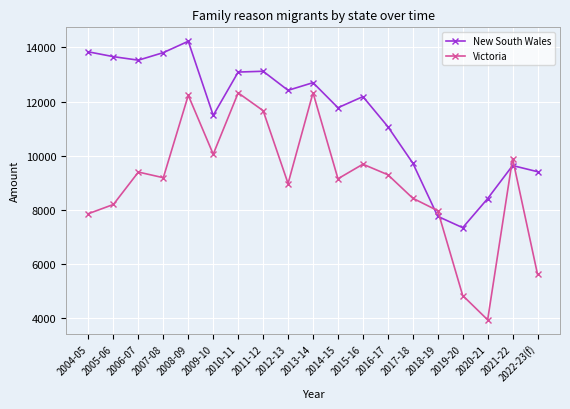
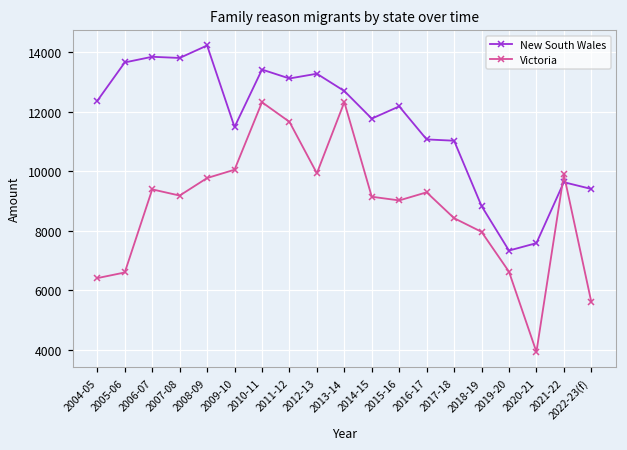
New South Wales, 2004-05: 13800 -> 12400
Victoria, 2004-05: 7900 -> 6400
Victoria, 2005-06: 8200 -> 6600
New South Wales, 2006-07: 13500 -> 13900
Victoria, 2008-09: 12200 -> 9800
New South Wales, 2010-11: 13100 -> 13400
New South Wales, 2012-13: 12400 -> 13300
Victoria, 2012-13: 9000 -> 9900
Victoria, 2015-16: 9700 -> 9000
New South Wales, 2017-18: 9700 -> 11000
New South Wales, 2018-19: 7800 -> 8800
Victoria, 2019-20: 4800 -> 6600
New South Wales, 2020-21: 8400 -> 7600
